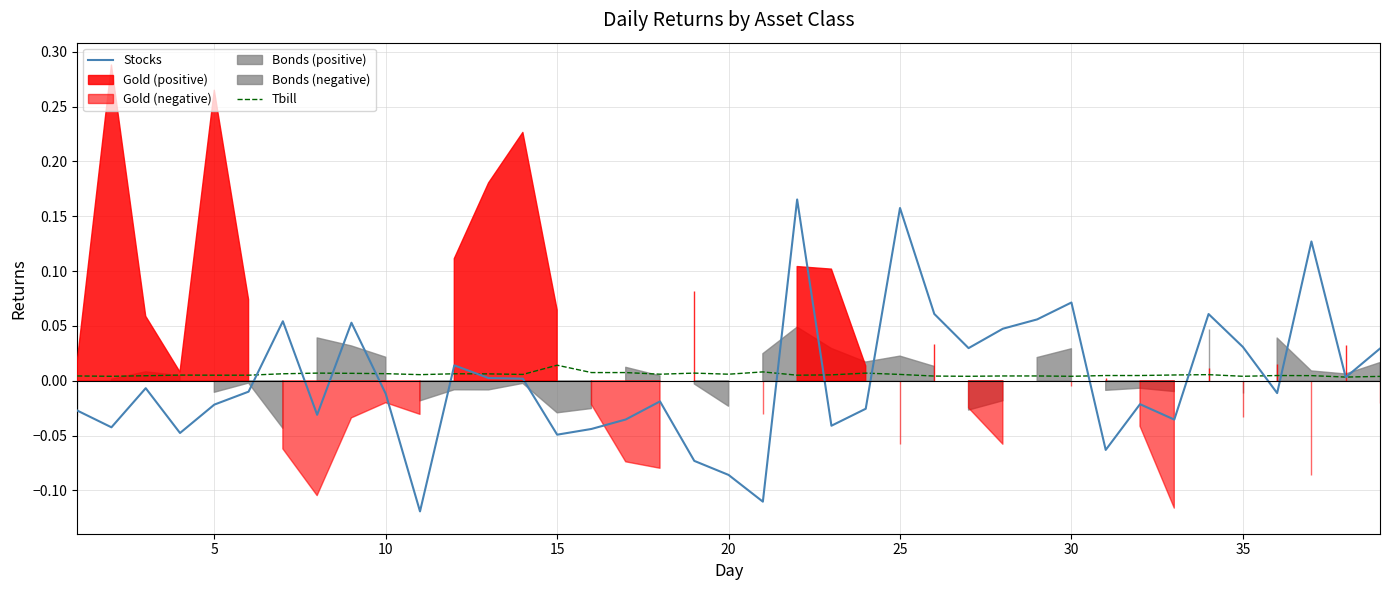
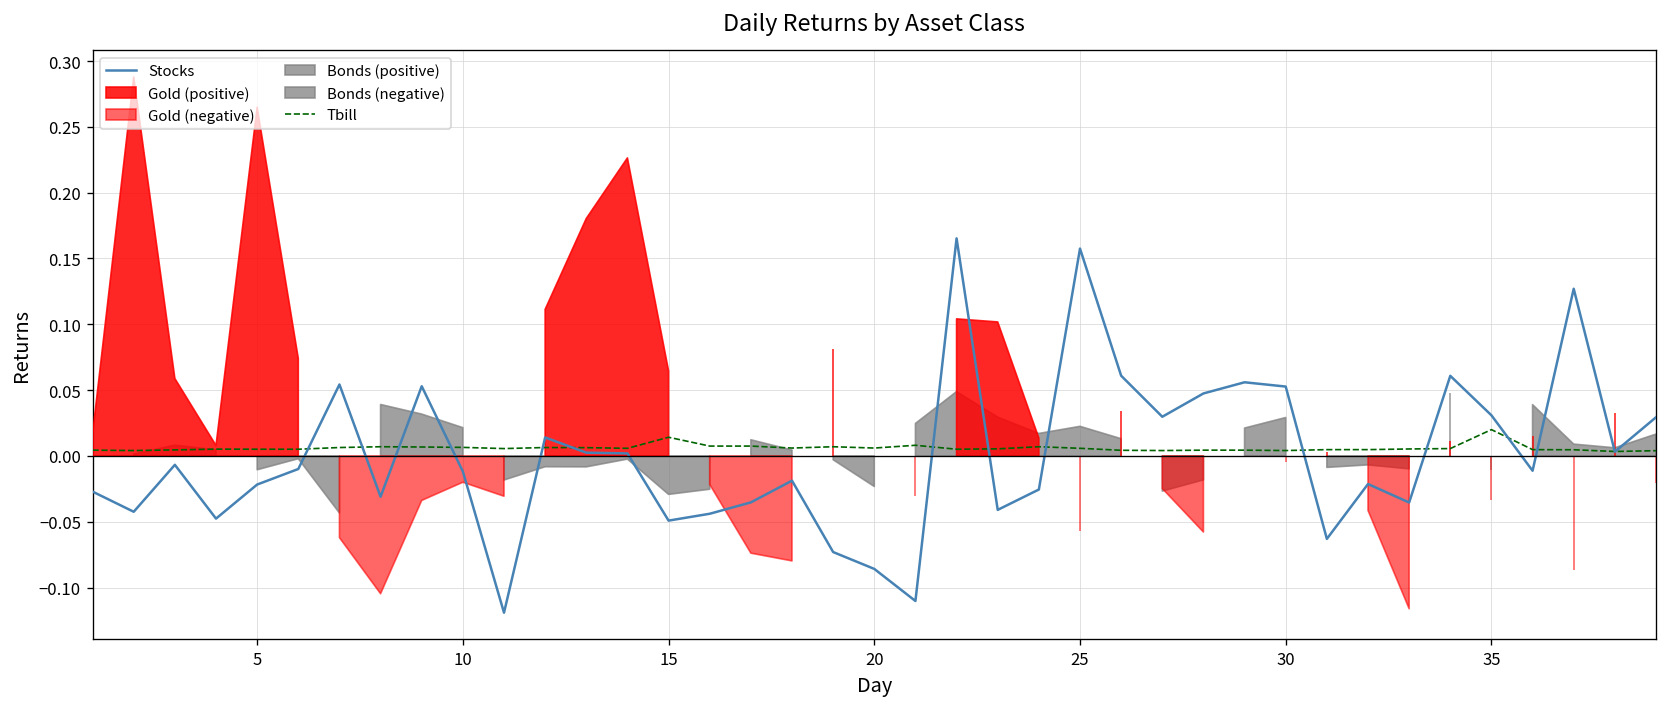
Stocks, 30: 0.071 -> 0.053
Tbill, 35: 0.004 -> 0.020
